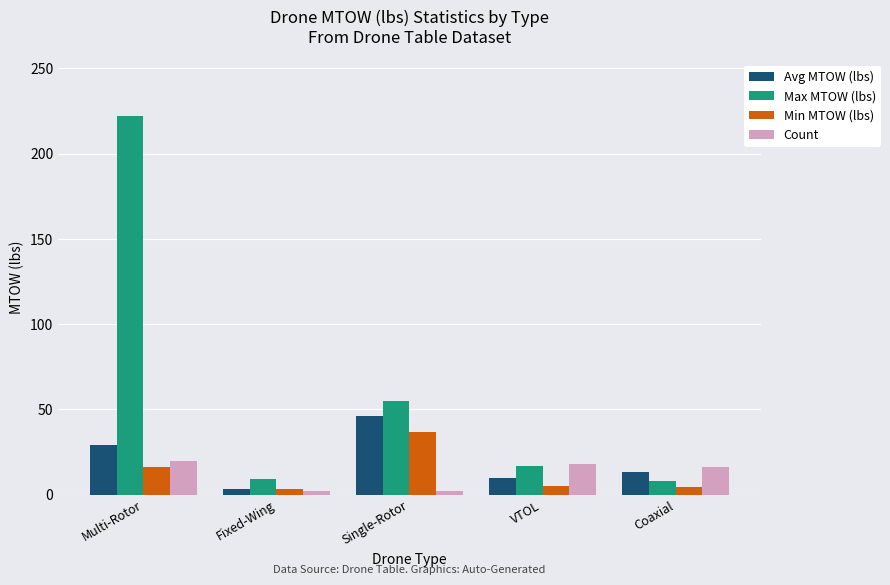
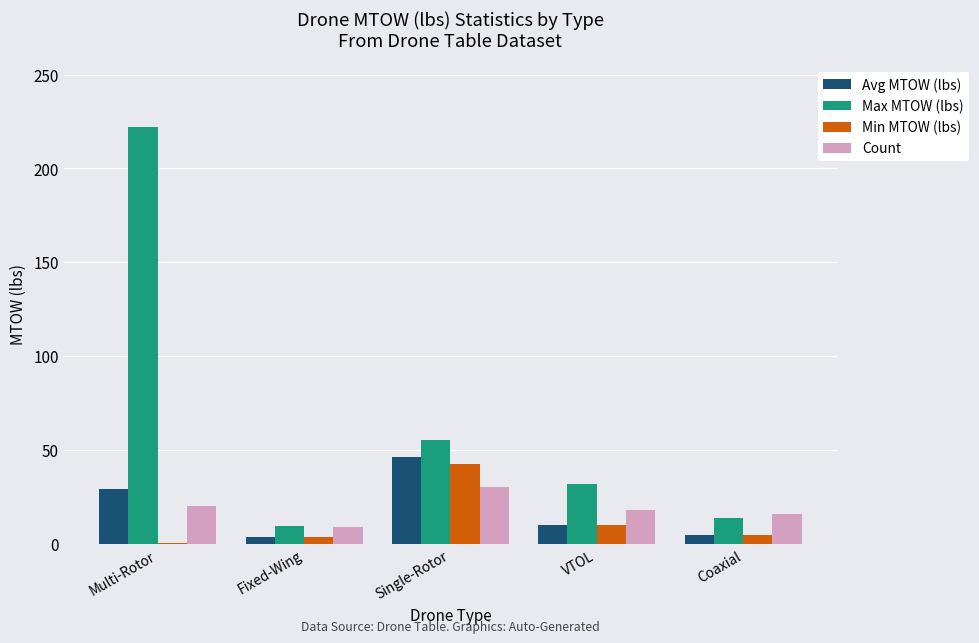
Min MTOW (lbs), Multi-Rotor: 16 -> 0
Count, Fixed-Wing: 2 -> 9
Min MTOW (lbs), Single-Rotor: 37 -> 42
Count, Single-Rotor: 2 -> 30
Max MTOW (lbs), VTOL: 17 -> 32
Min MTOW (lbs), VTOL: 5 -> 10
Avg MTOW (lbs), Coaxial: 14 -> 5
Max MTOW (lbs), Coaxial: 8 -> 14
